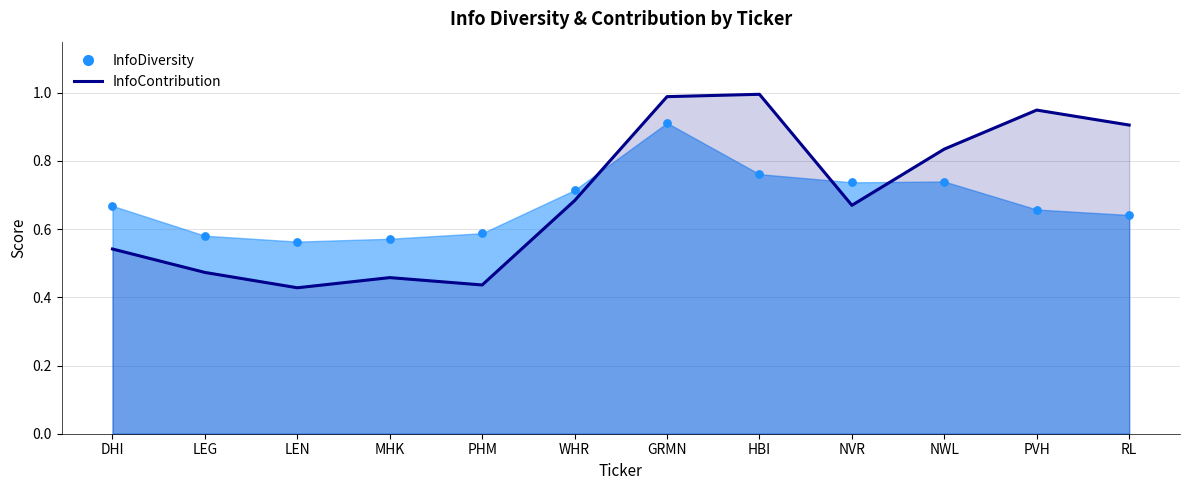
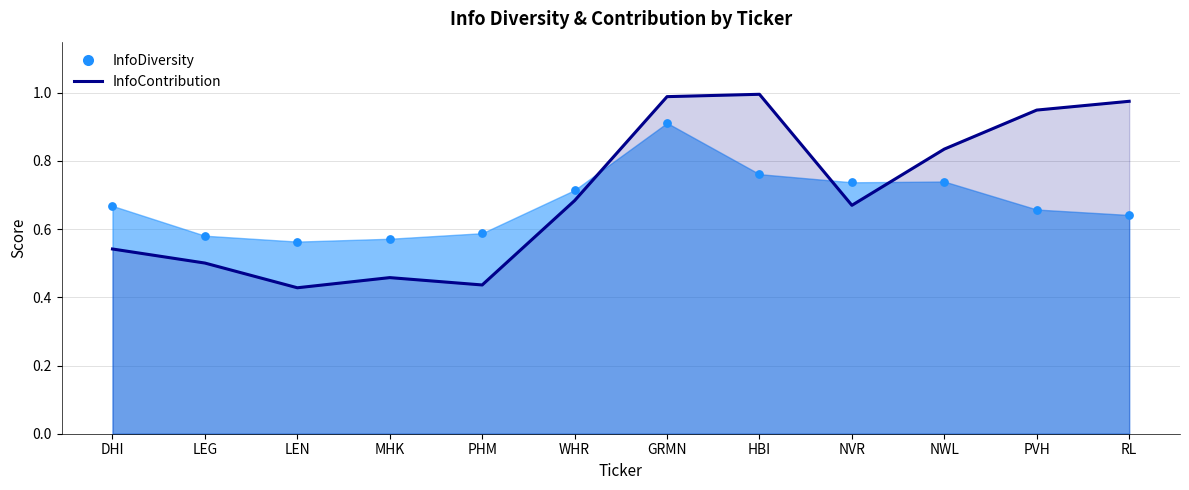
InfoContribution, LEG: 0.47 -> 0.50
InfoContribution, RL: 0.91 -> 0.98
